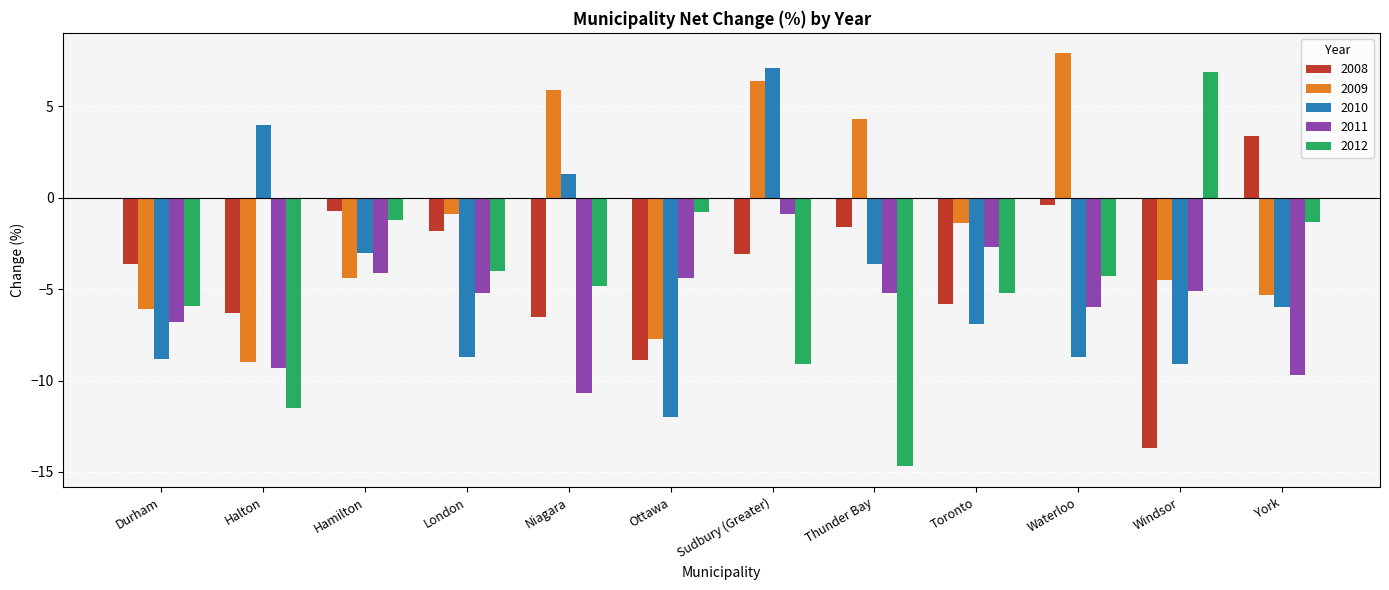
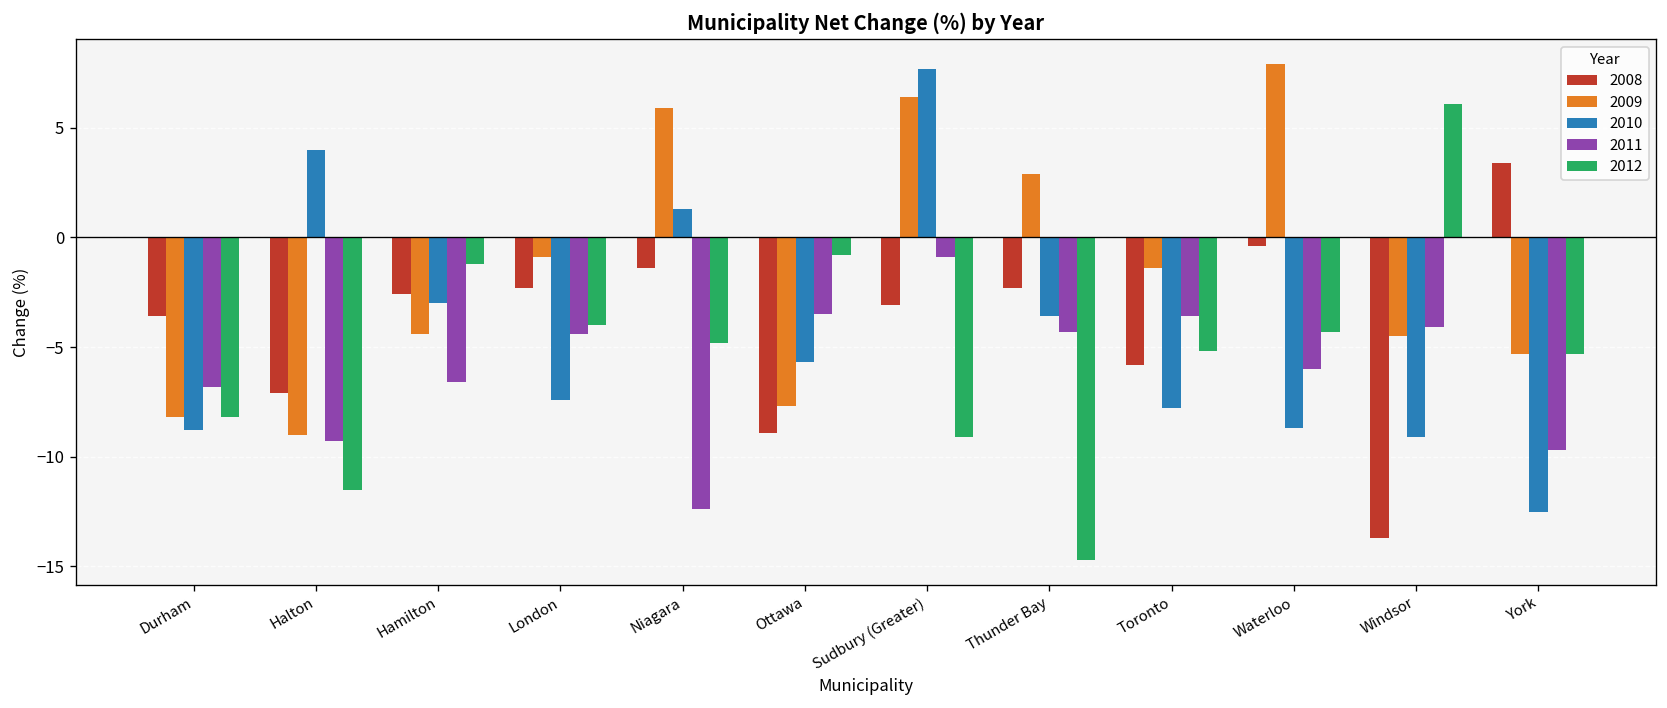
2009, Durham: -6.1 -> -8.2
2012, Durham: -5.9 -> -8.2
2008, Halton: -6.3 -> -7.1
2008, Hamilton: -0.7 -> -2.6
2011, Hamilton: -4.1 -> -6.6
2008, London: -1.8 -> -2.3
2010, London: -8.7 -> -7.4
2011, London: -5.2 -> -4.4
2008, Niagara: -6.5 -> -1.4
2011, Niagara: -10.7 -> -12.4
2010, Ottawa: -12.0 -> -5.7
2011, Ottawa: -4.4 -> -3.5
2010, Sudbury (Greater): 7.1 -> 7.7
2008, Thunder Bay: -1.6 -> -2.3
2009, Thunder Bay: 4.3 -> 2.9
2011, Thunder Bay: -5.2 -> -4.3
2010, Toronto: -6.9 -> -7.8
2011, Toronto: -2.7 -> -3.6
2011, Windsor: -5.1 -> -4.1
2012, Windsor: 6.9 -> 6.1
2010, York: -6.0 -> -12.5
2012, York: -1.3 -> -5.3
